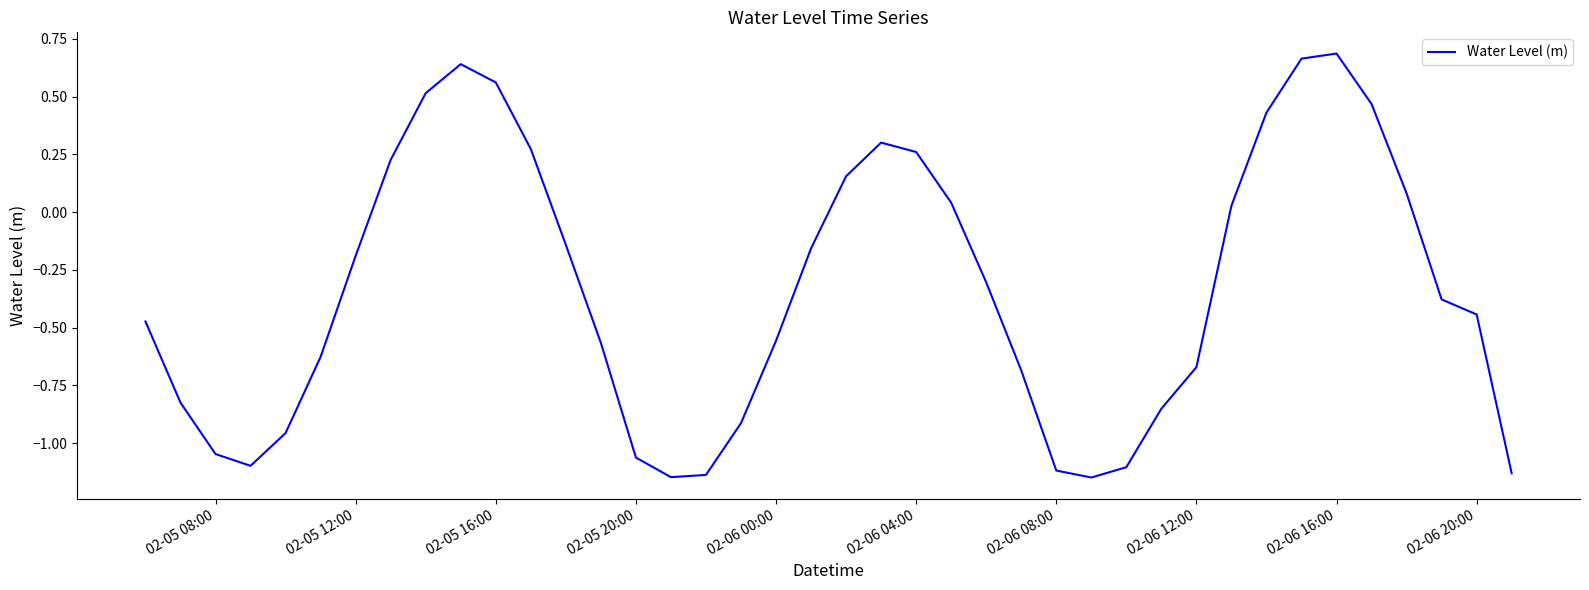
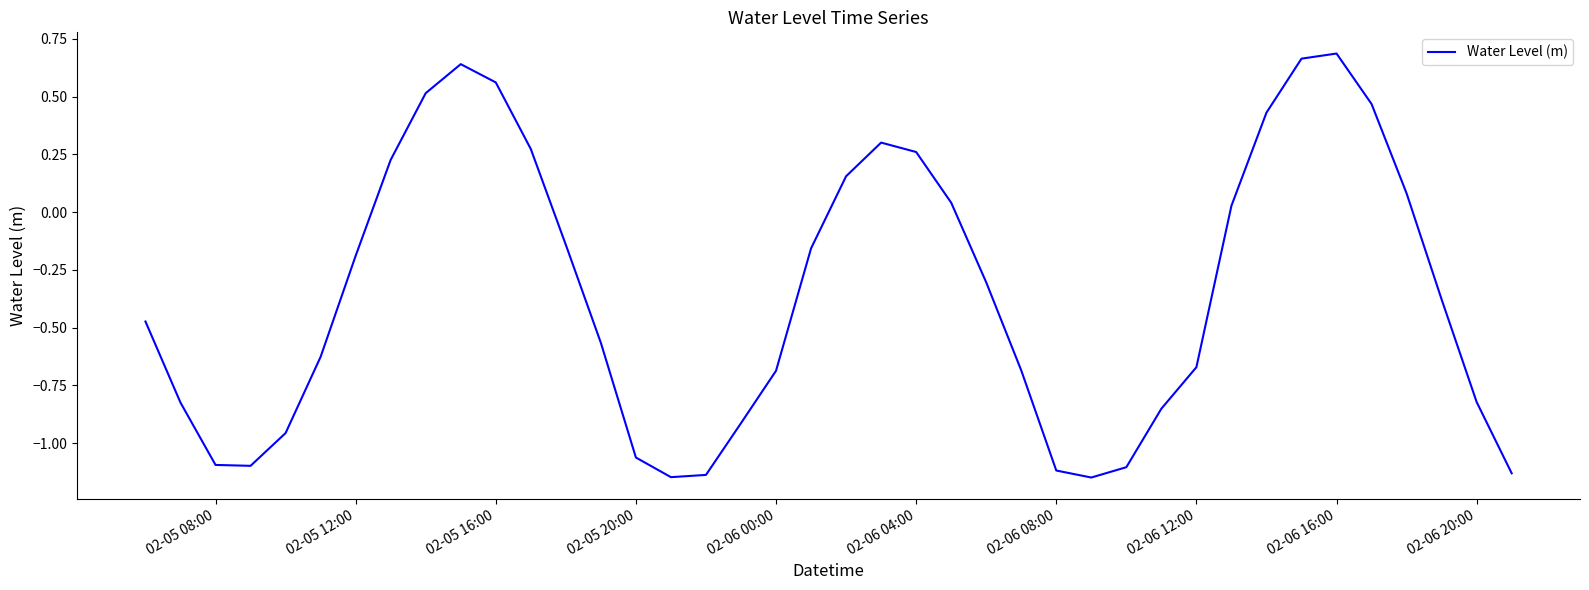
02-05 08:00: -1.05 -> -1.09
02-06 00:00: -0.56 -> -0.69
02-06 20:00: -0.44 -> -0.82
